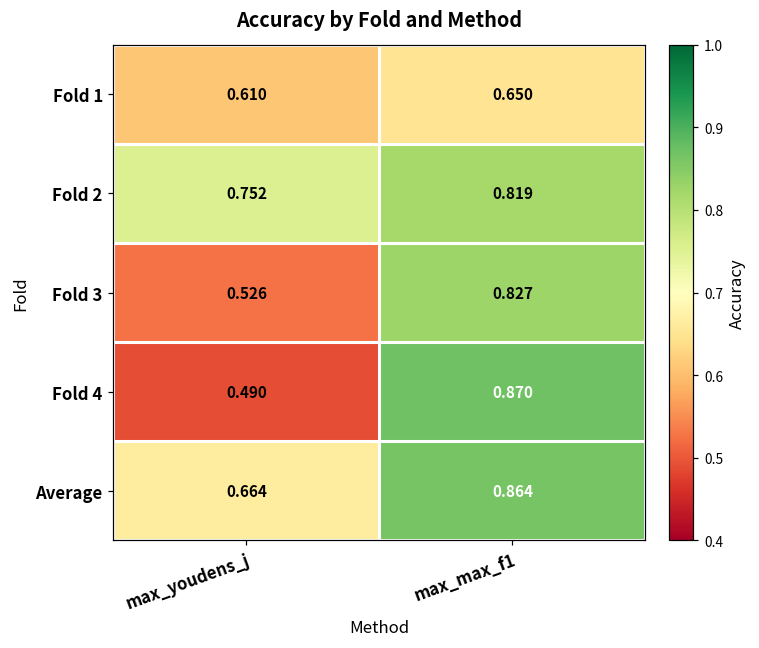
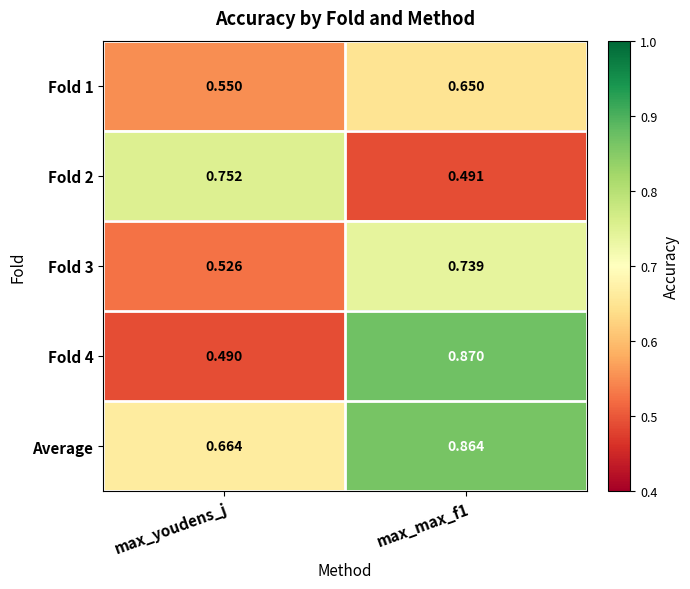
Fold 1, max_youdens_j: 0.610 -> 0.550
Fold 2, max_max_f1: 0.819 -> 0.491
Fold 3, max_max_f1: 0.827 -> 0.739
